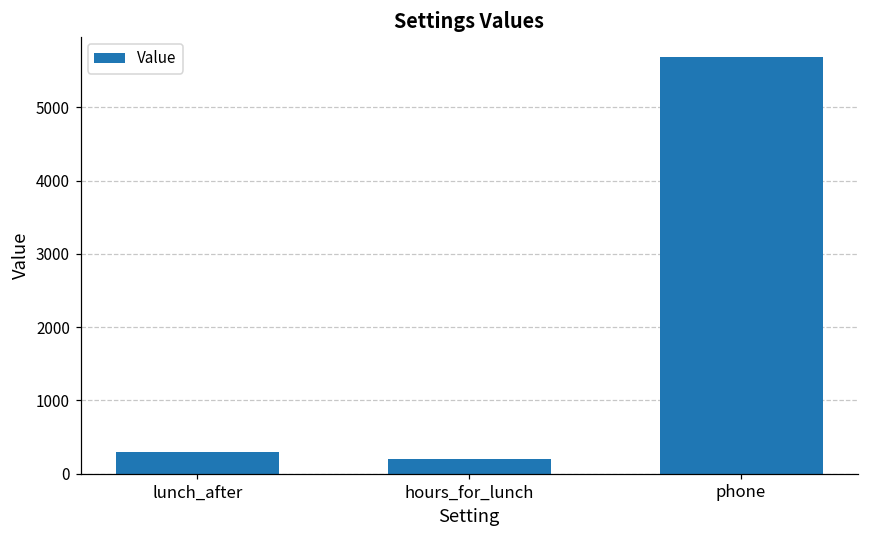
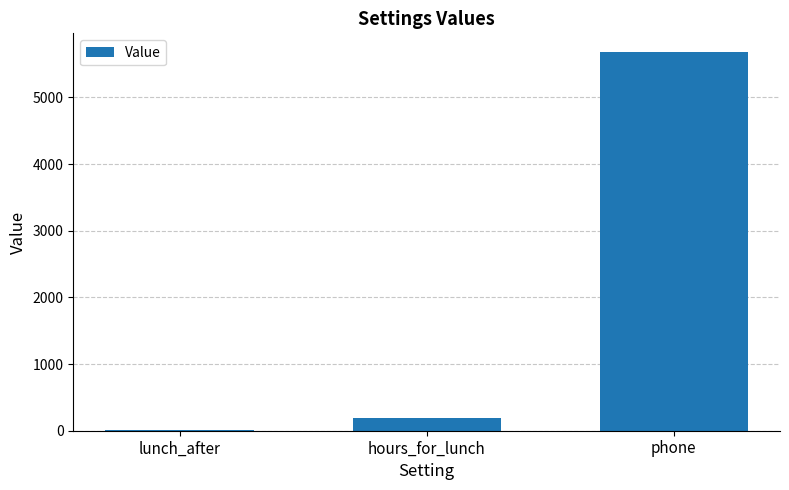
lunch_after: 300 -> 0
